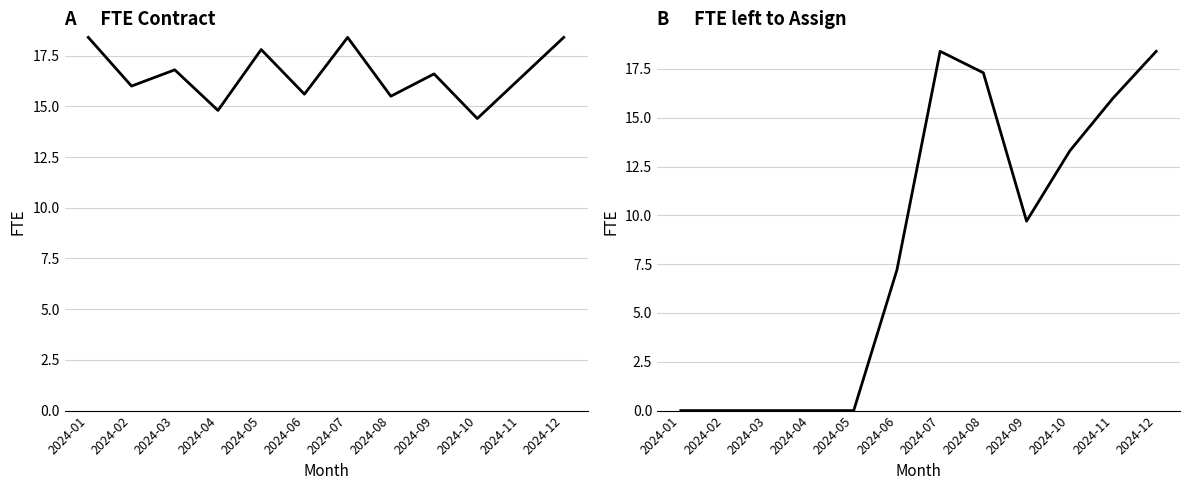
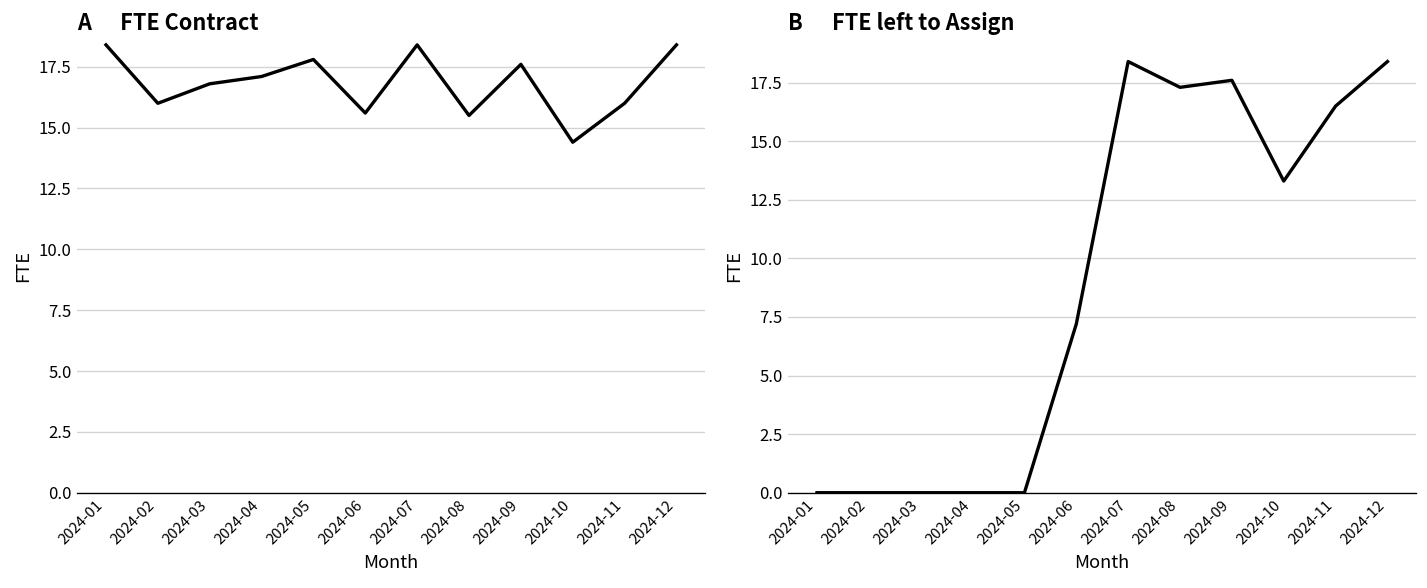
A FTE Contract, 2024-04: 14.8 -> 17.1
A FTE Contract, 2024-09: 16.6 -> 17.6
A FTE Contract, 2024-11: 16.4 -> 16.0
B FTE left to Assign, 2024-09: 9.7 -> 17.6
B FTE left to Assign, 2024-11: 16.0 -> 16.5
